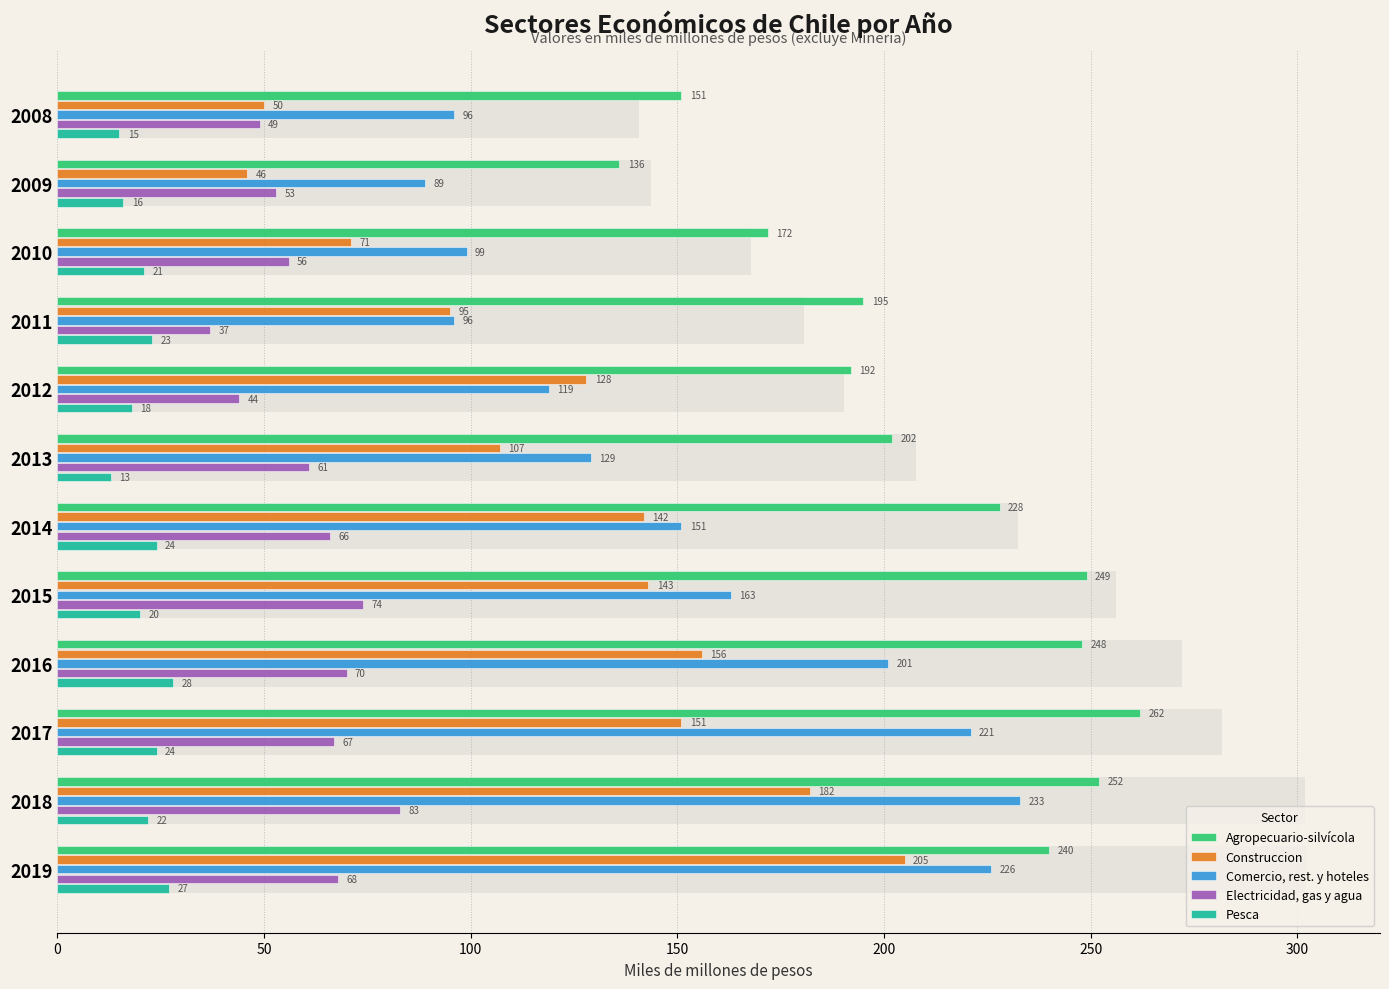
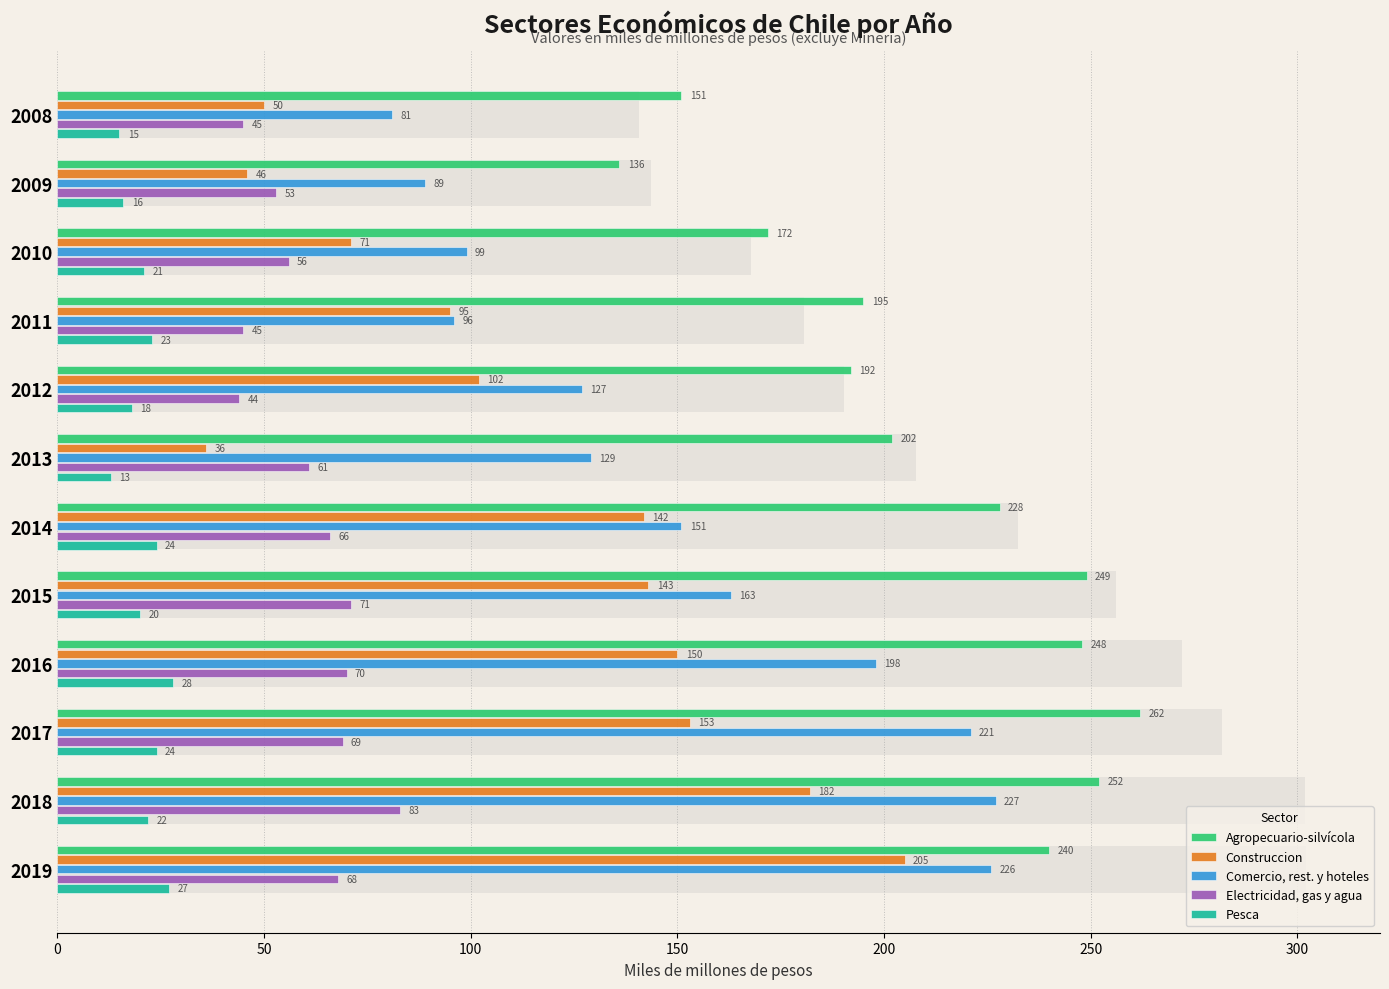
Comercio, rest. y hoteles, 2008: 96 -> 81
Electricidad, gas y agua, 2008: 49 -> 45
Electricidad, gas y agua, 2011: 37 -> 45
Construccion, 2012: 128 -> 102
Comercio, rest. y hoteles, 2012: 119 -> 127
Construccion, 2013: 107 -> 36
Electricidad, gas y agua, 2015: 74 -> 71
Construccion, 2016: 156 -> 150
Comercio, rest. y hoteles, 2016: 201 -> 198
Construccion, 2017: 151 -> 153
Electricidad, gas y agua, 2017: 67 -> 69
Comercio, rest. y hoteles, 2018: 233 -> 227
